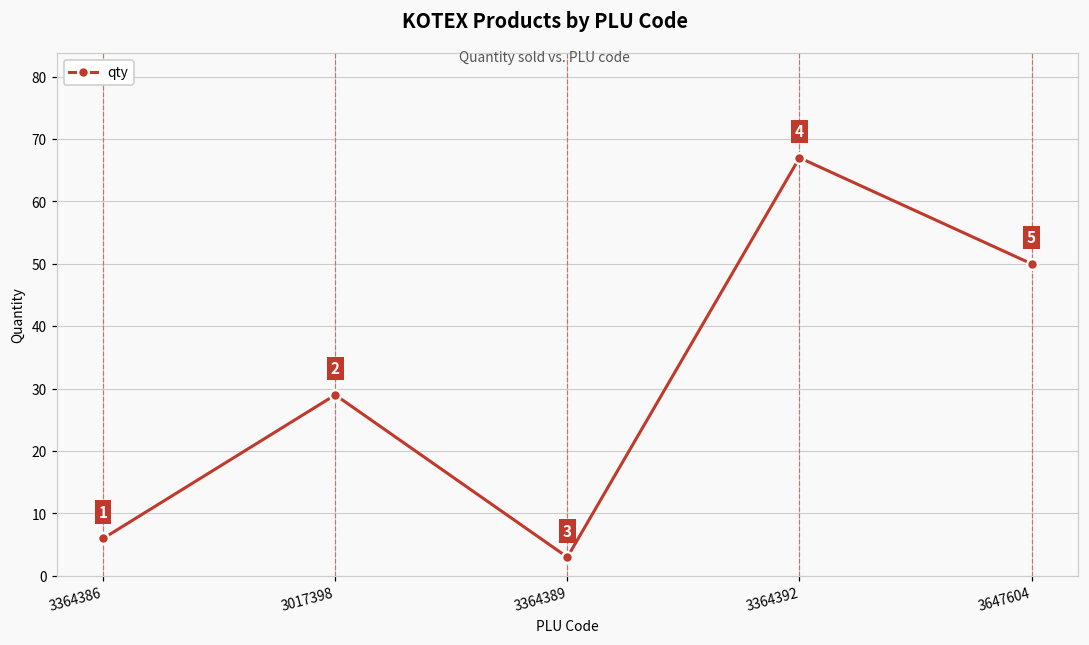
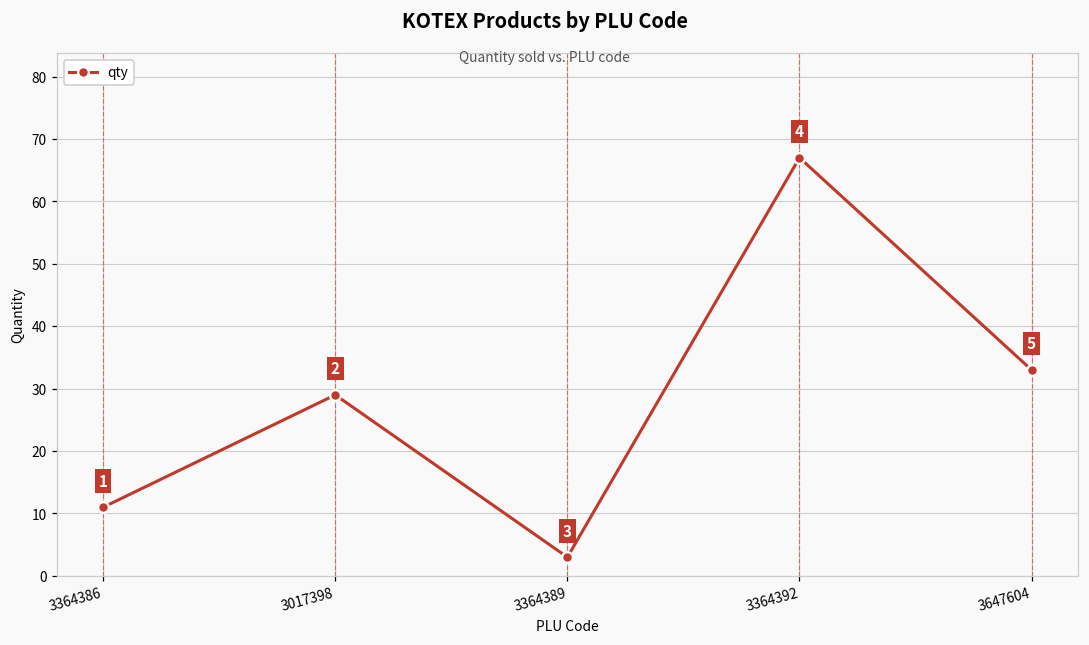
3364386: 6 -> 11
3647604: 50 -> 33
